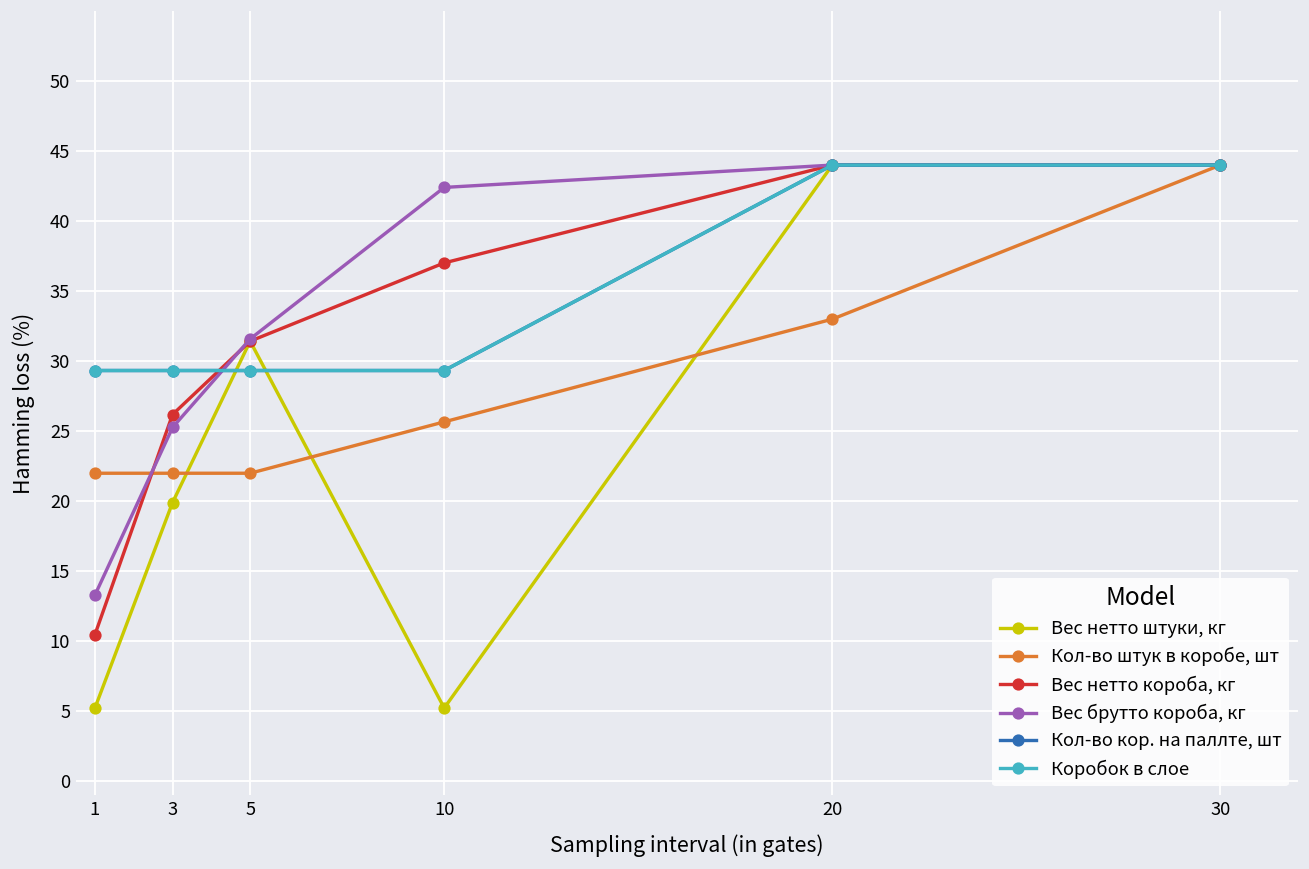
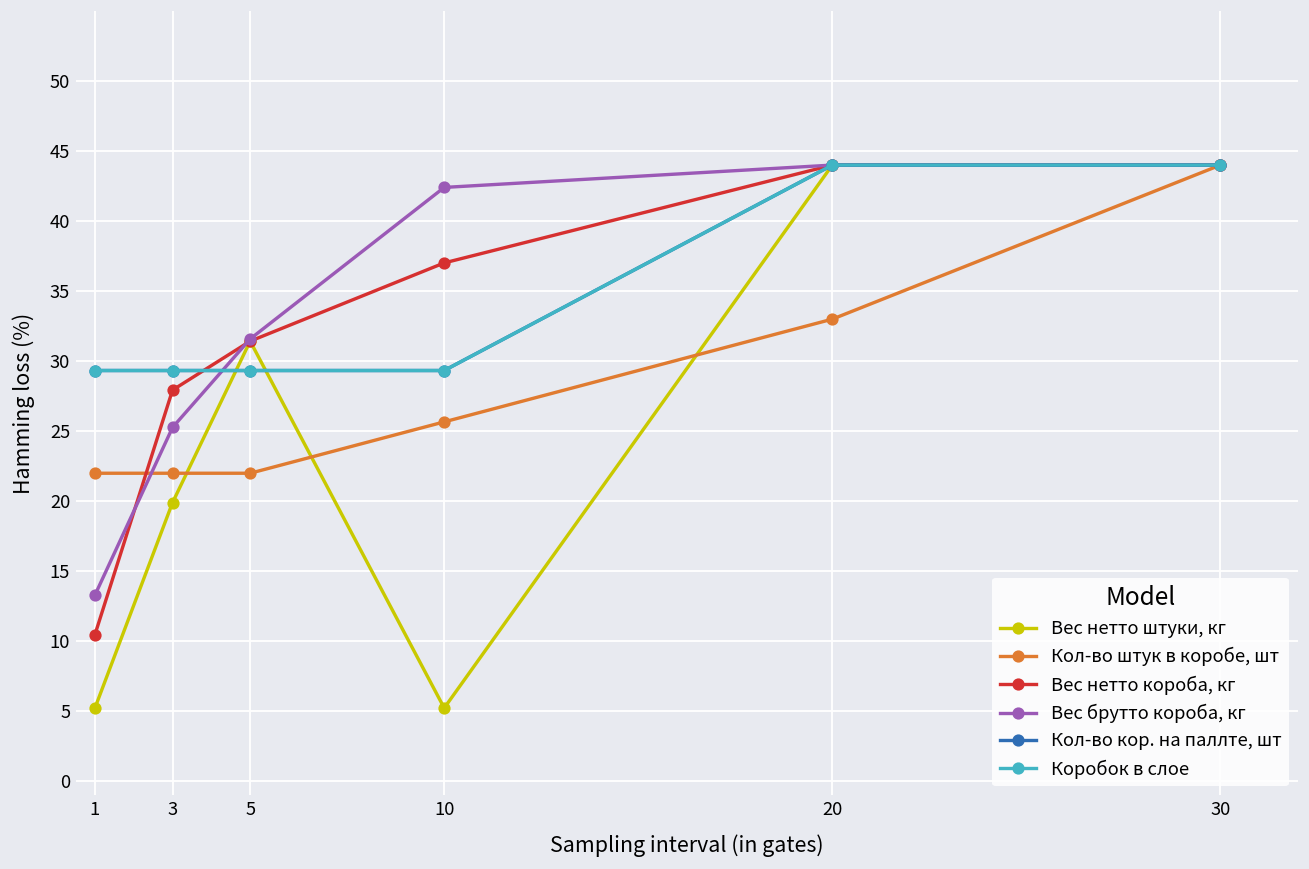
Вес нетто короба, кг, 3: 26.2 -> 27.9
